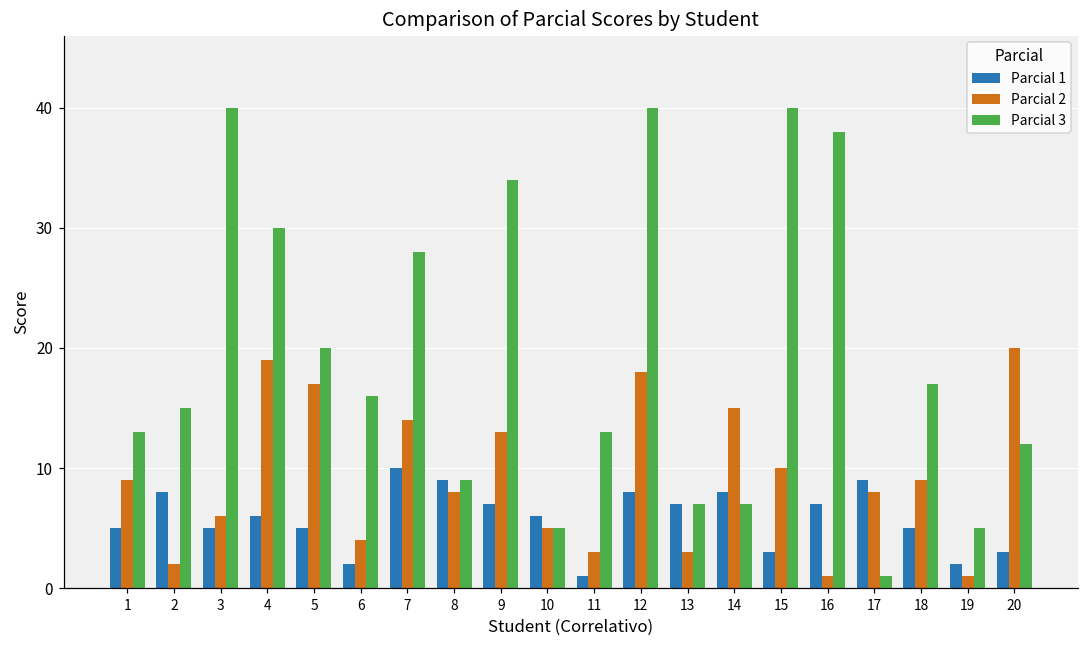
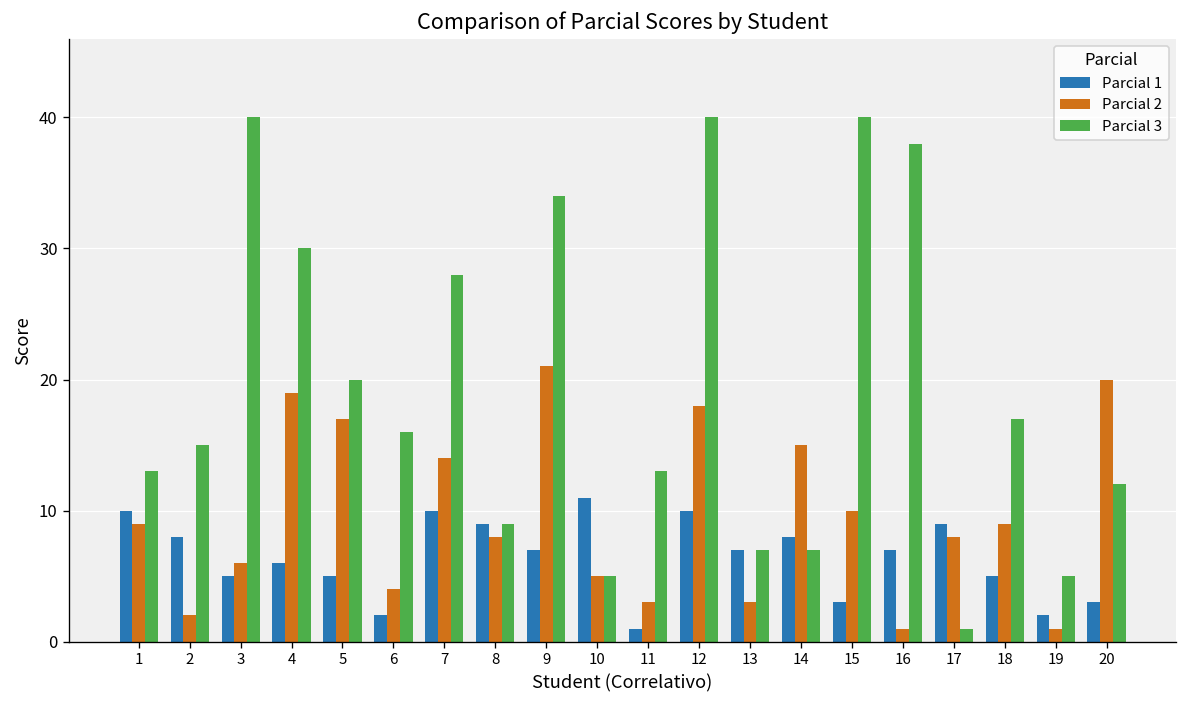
Parcial 1, 1: 5 -> 10
Parcial 2, 9: 13 -> 21
Parcial 1, 10: 6 -> 11
Parcial 1, 12: 8 -> 10
